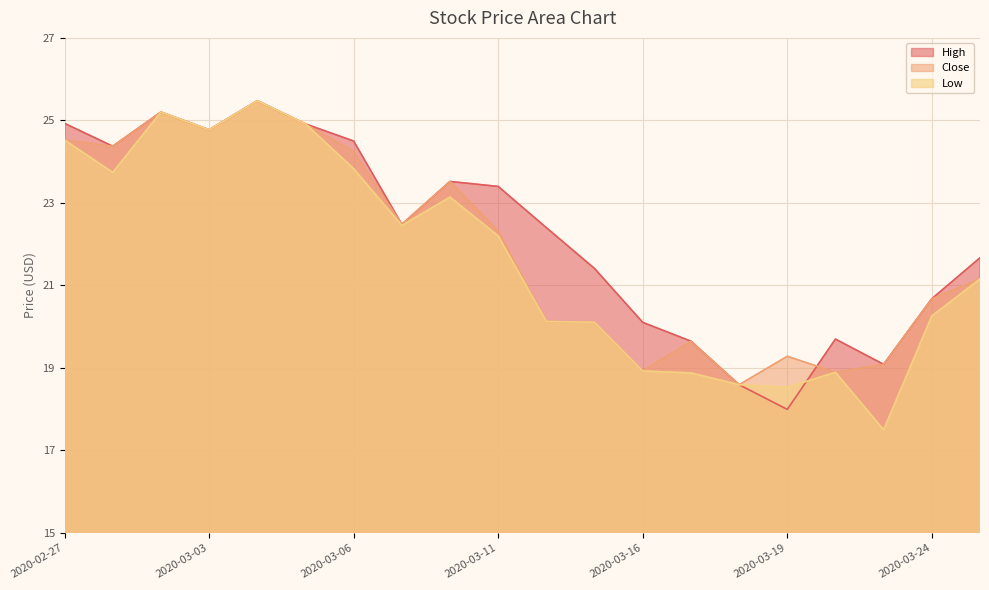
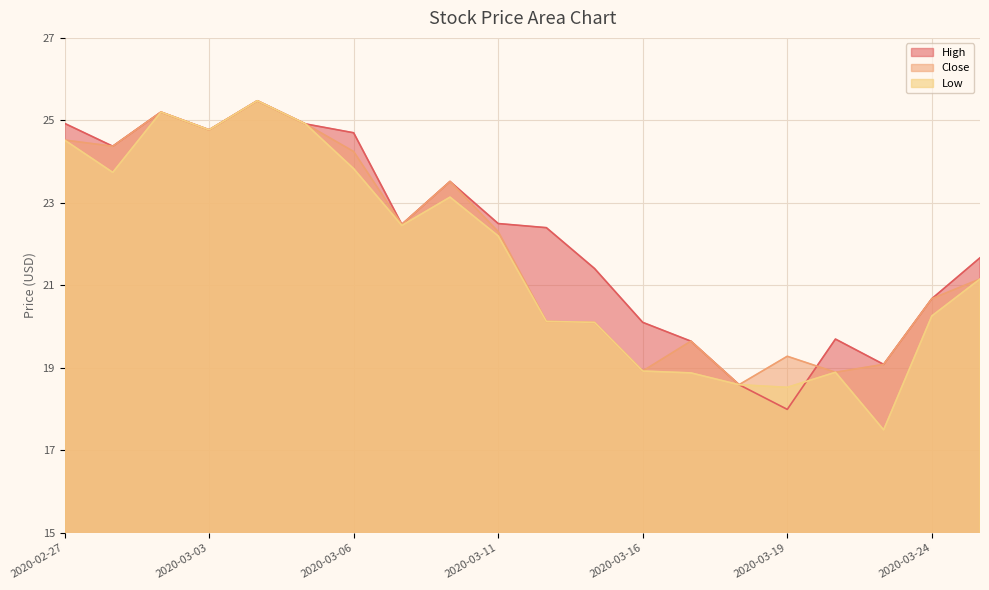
High, 2020-03-06: 24.5 -> 24.7
High, 2020-03-11: 23.4 -> 22.5
